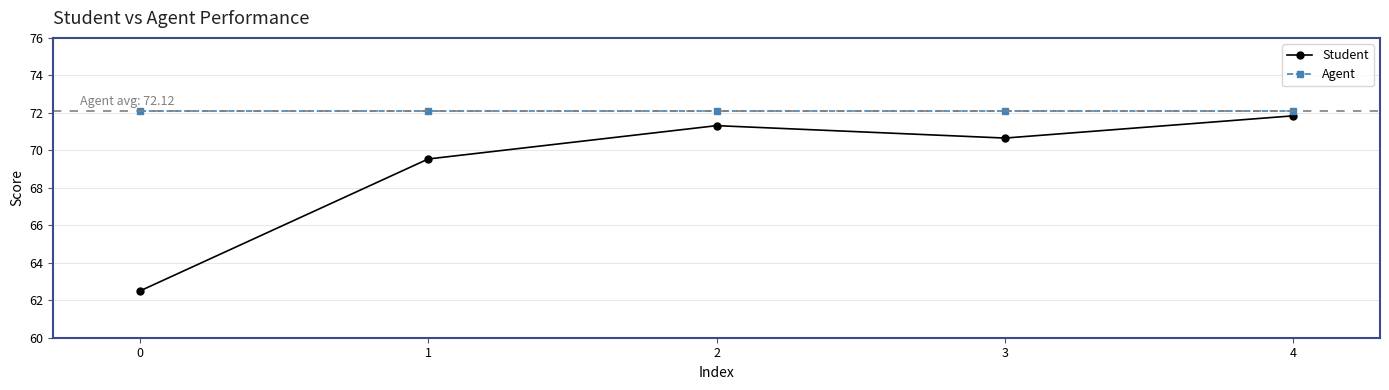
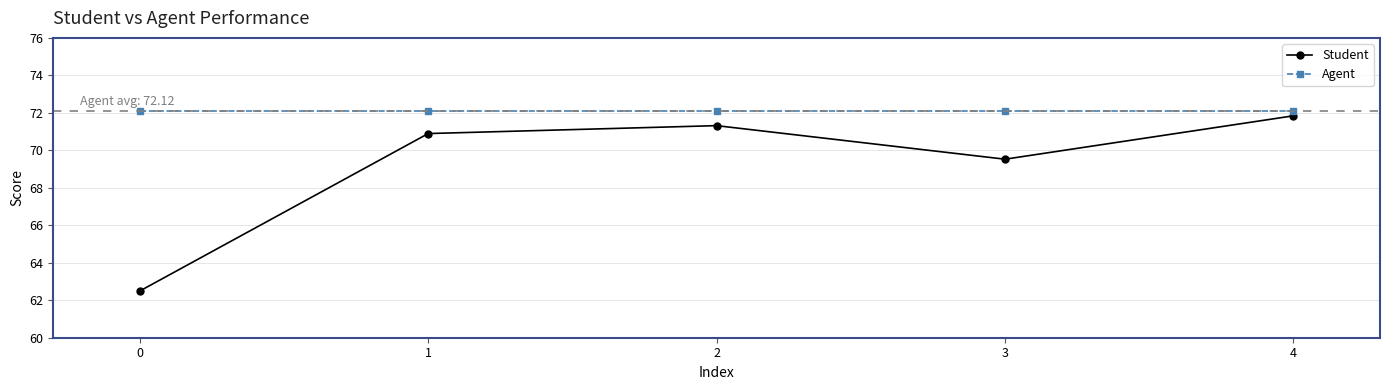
Student, 1: 69.5 -> 70.9
Student, 3: 70.7 -> 69.5
